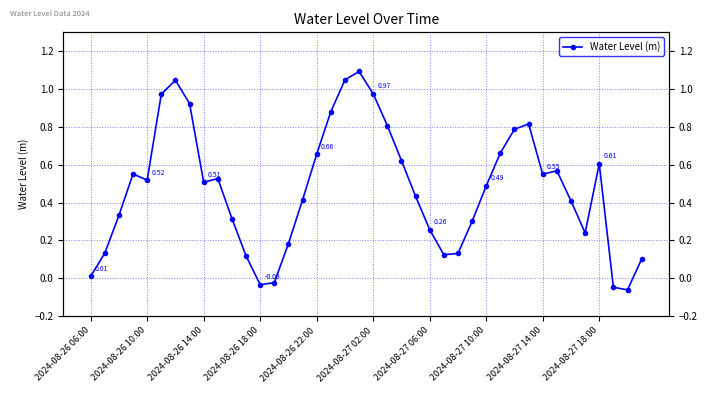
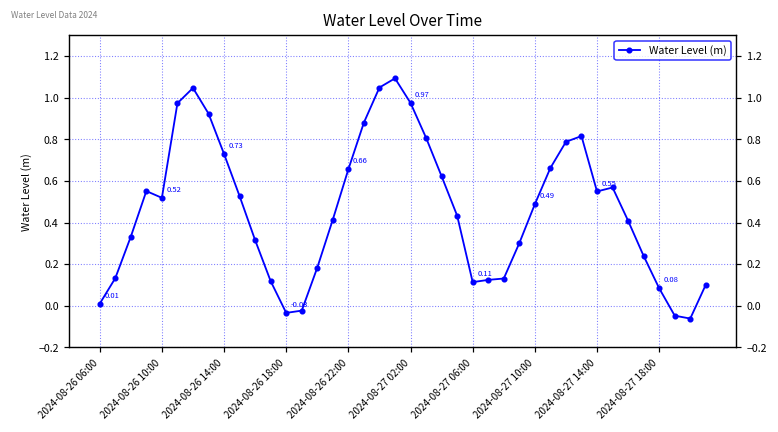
2024-08-26 14:00: 0.51 -> 0.73
2024-08-27 06:00: 0.26 -> 0.11
2024-08-27 18:00: 0.61 -> 0.08
